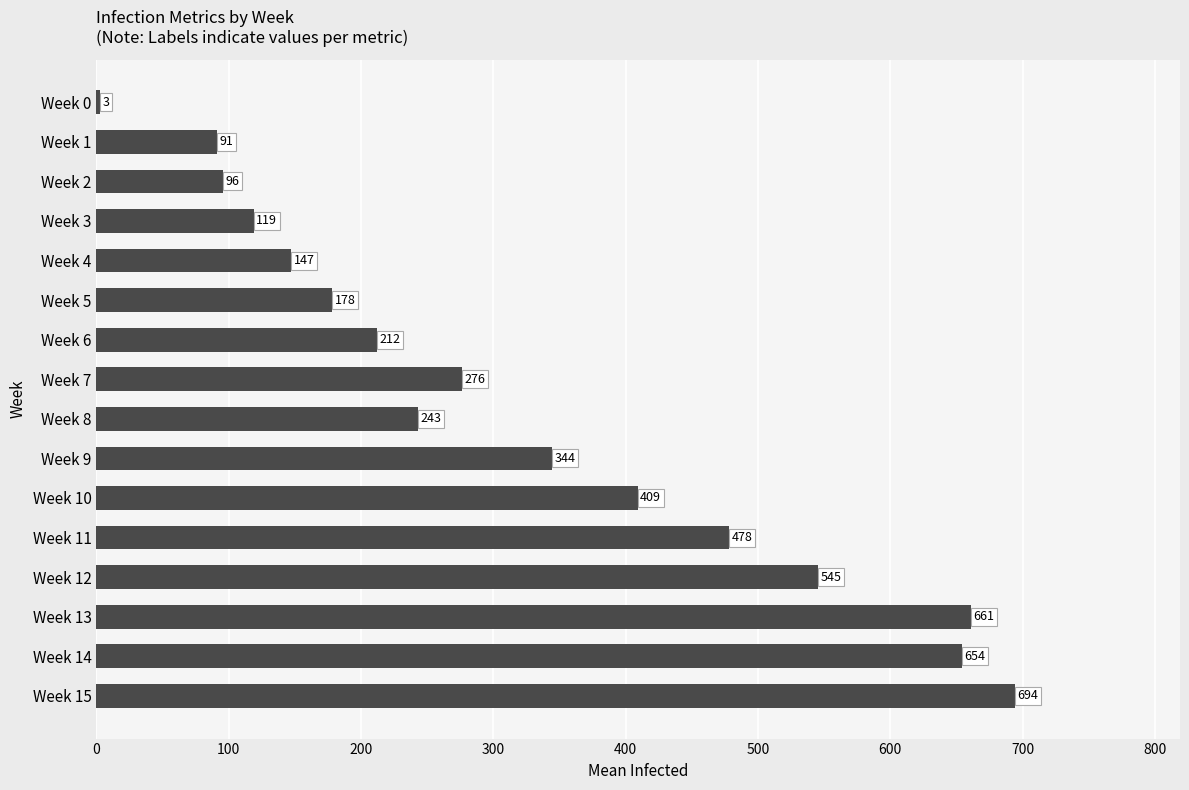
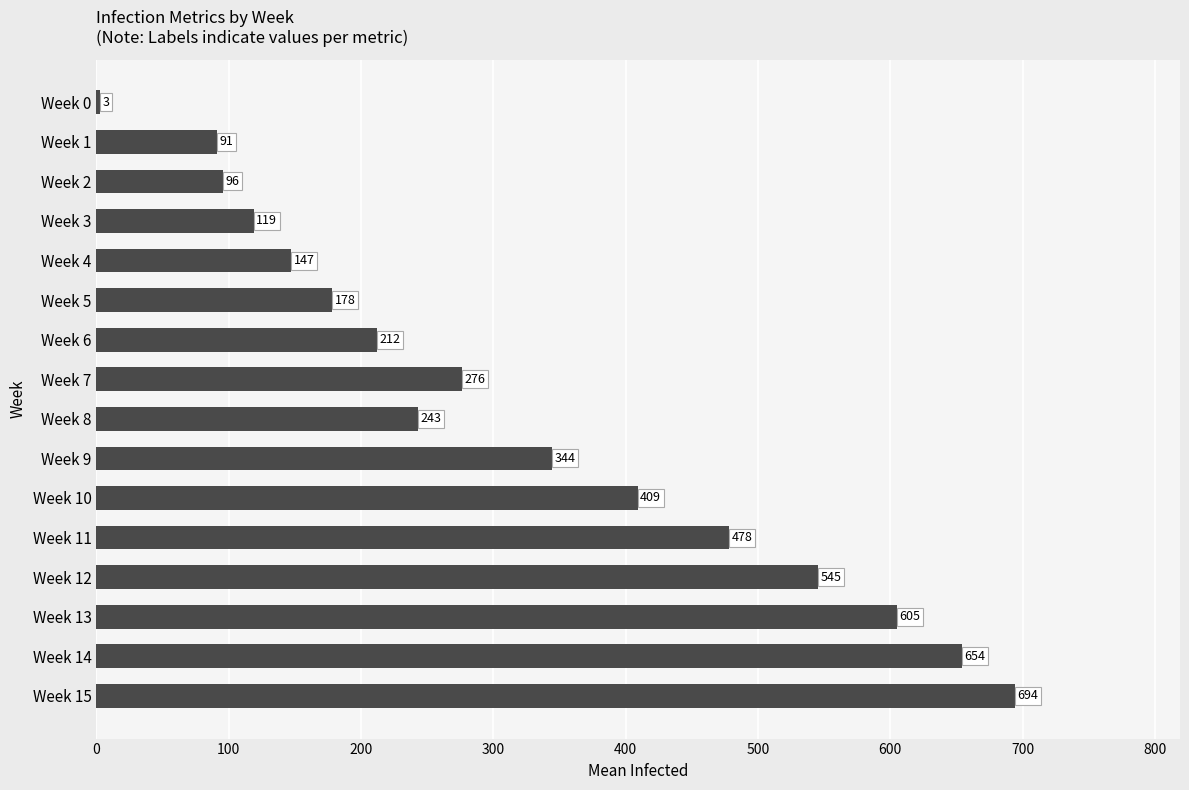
Week 13: 661 -> 605
